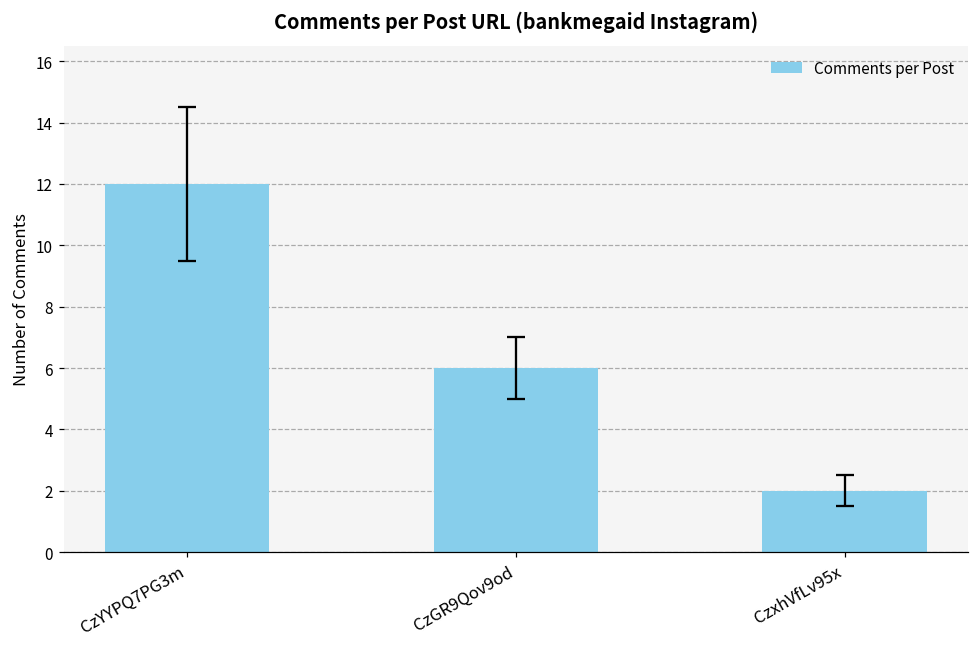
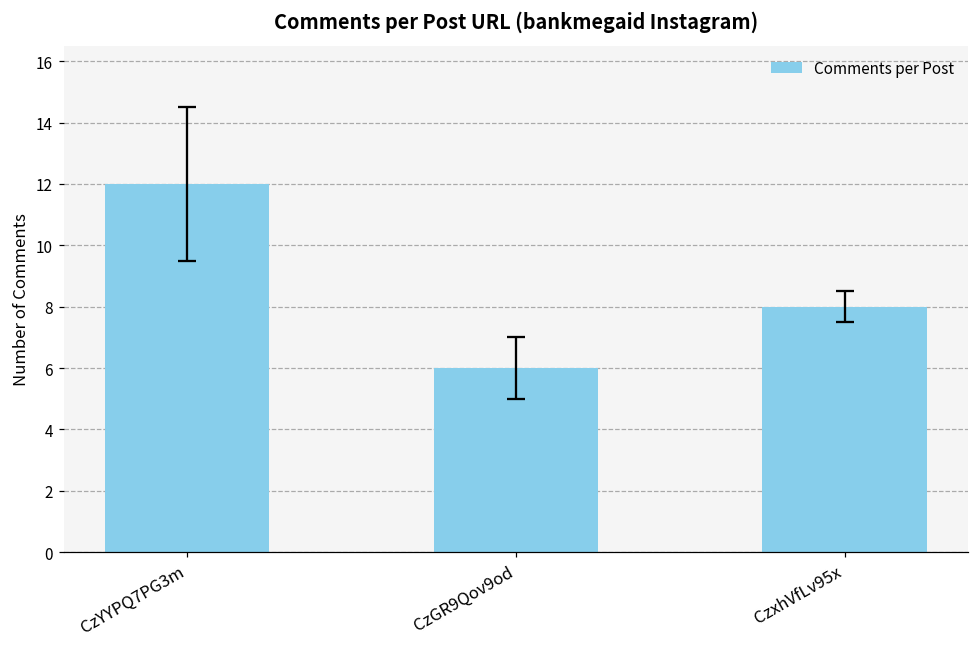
Comments per Post, CzxhVfLv95x: 2 -> 8
